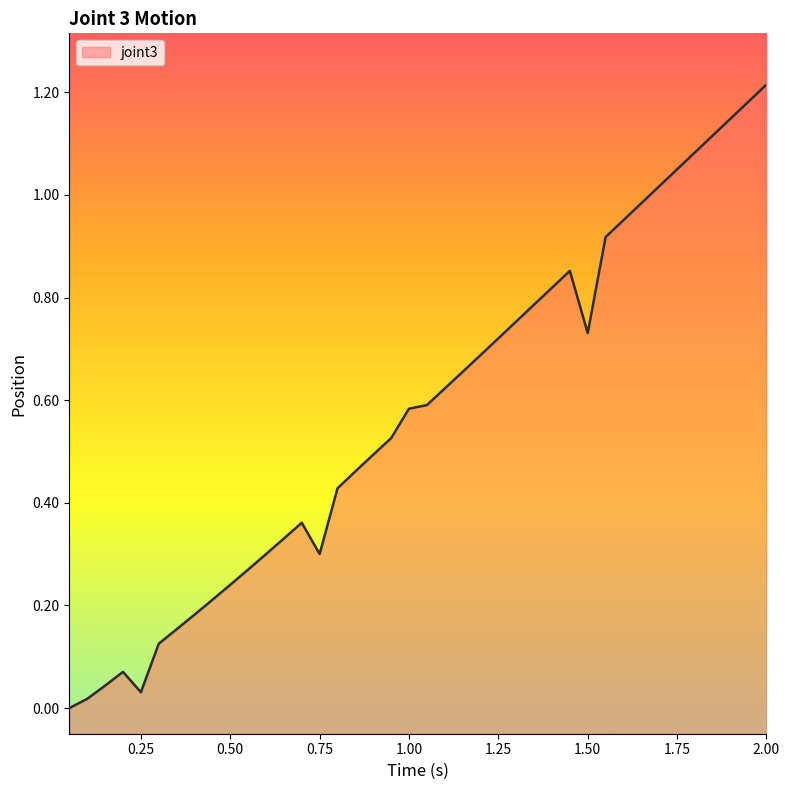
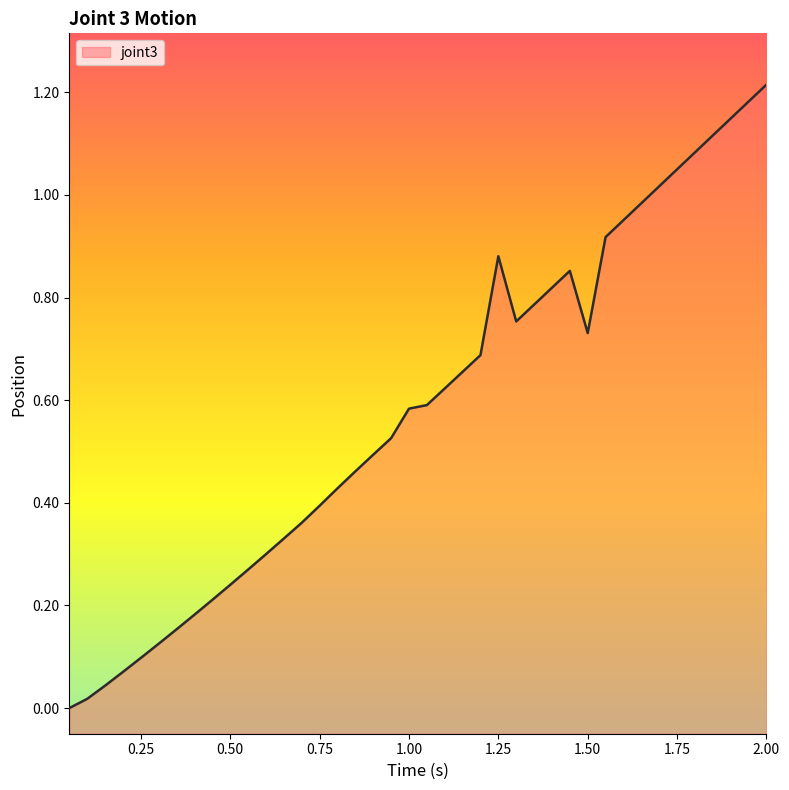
0.25: 0.03 -> 0.10
0.75: 0.30 -> 0.39
1.25: 0.72 -> 0.88
